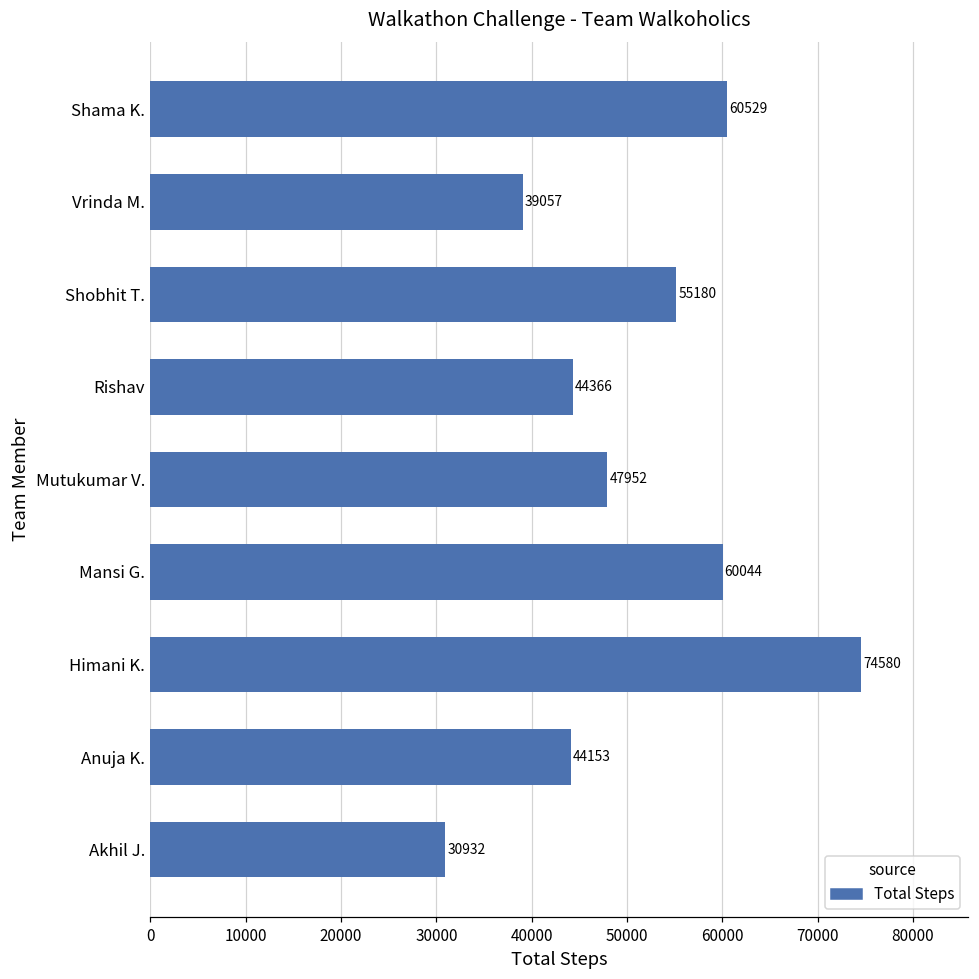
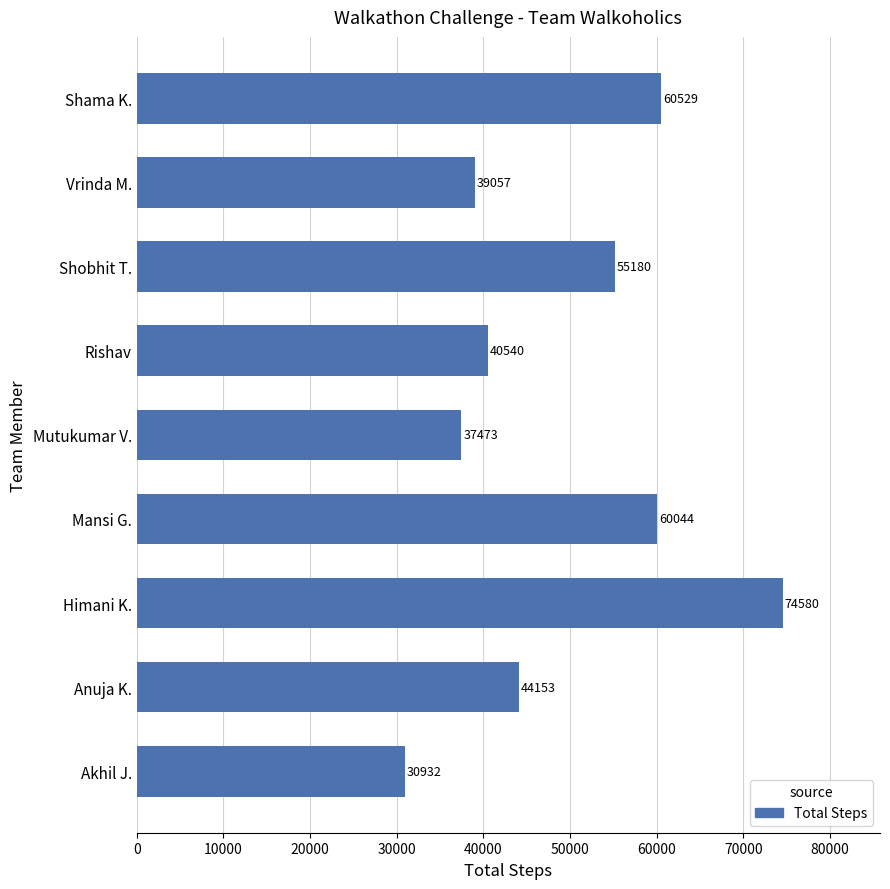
Rishav: 44366 -> 40540
Mutukumar V.: 47952 -> 37473
